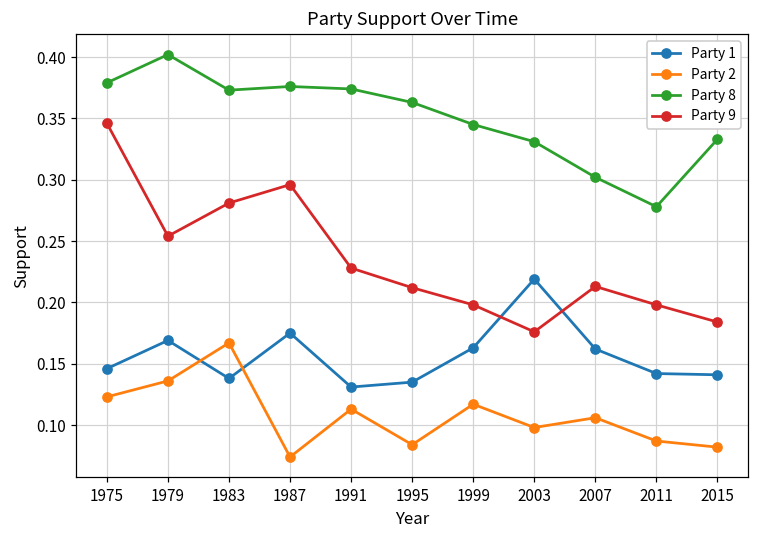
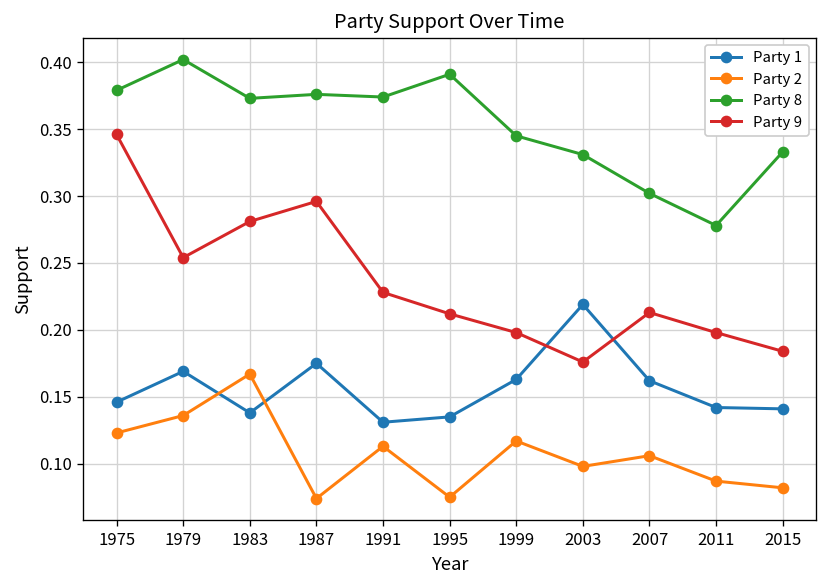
Party 2, 1995: 0.084 -> 0.075
Party 8, 1995: 0.363 -> 0.391
